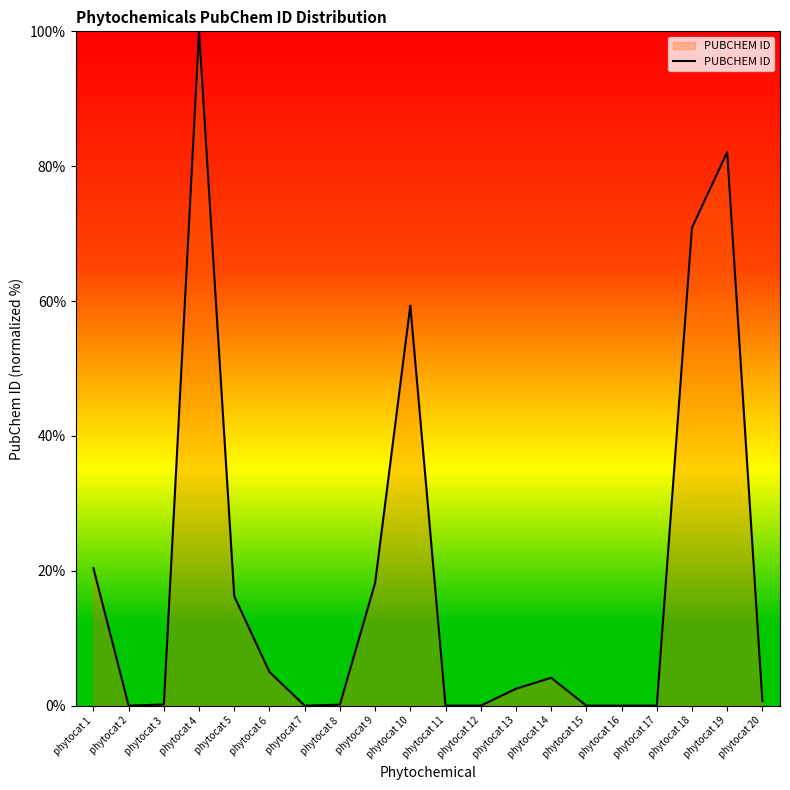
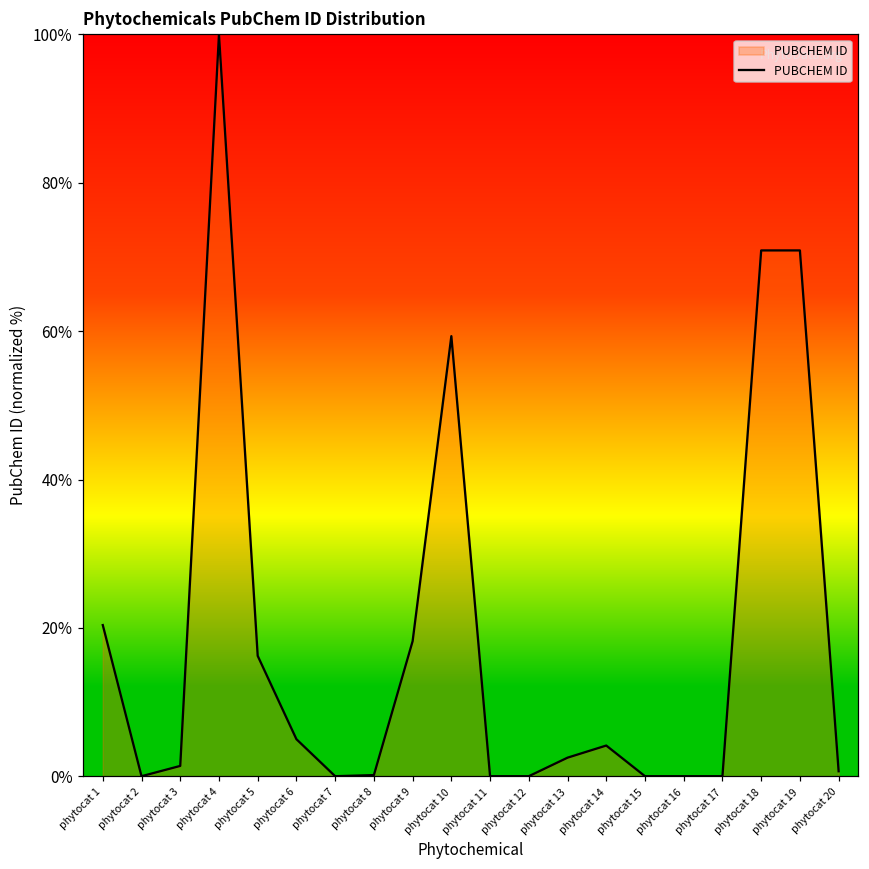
phytocat 3: 0% -> 1%
phytocat 19: 82% -> 71%
